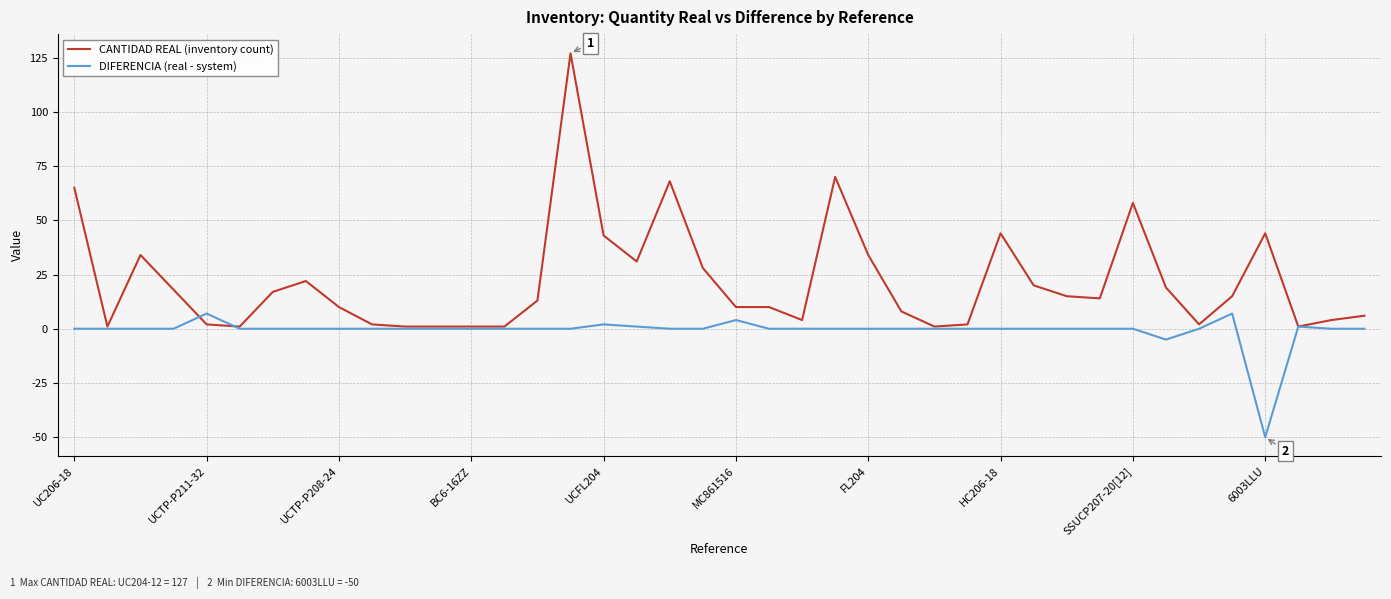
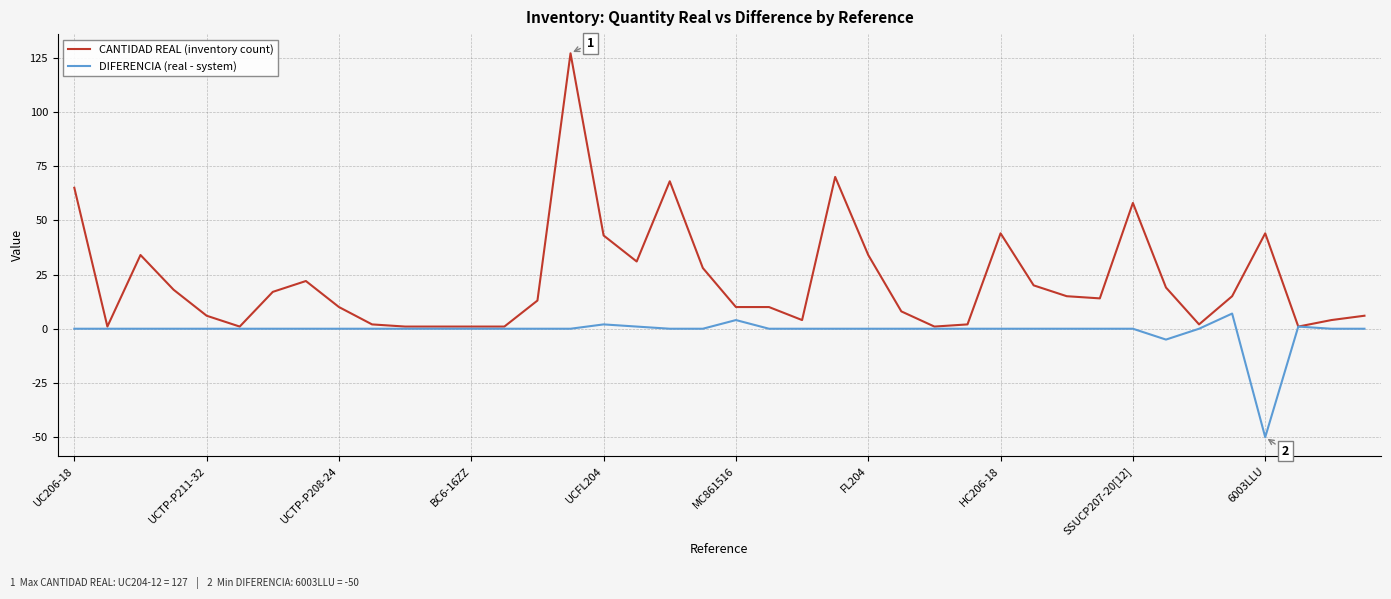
CANTIDAD REAL (inventory count), UCTP-P211-32: 2 -> 6
DIFERENCIA (real - system), UCTP-P211-32: 7 -> 0
